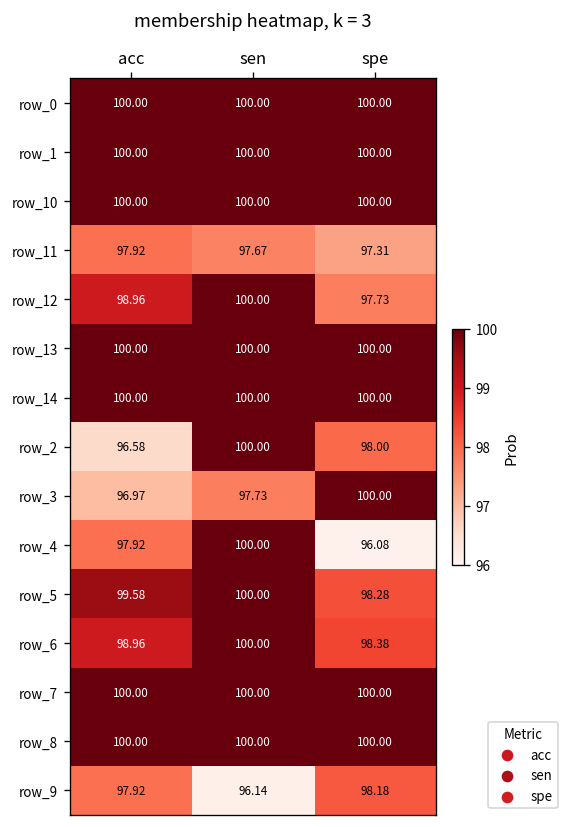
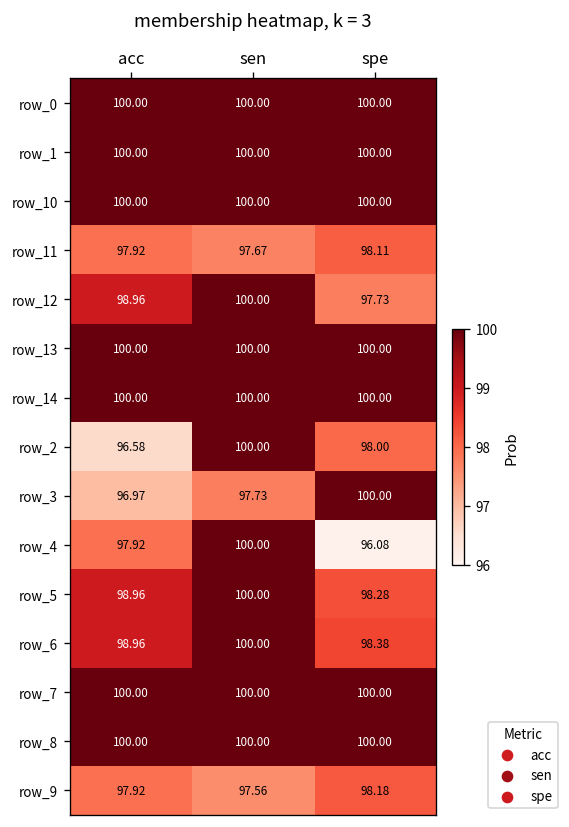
row_11, spe: 97.31 -> 98.11
row_5, acc: 99.58 -> 98.96
row_9, sen: 96.14 -> 97.56
